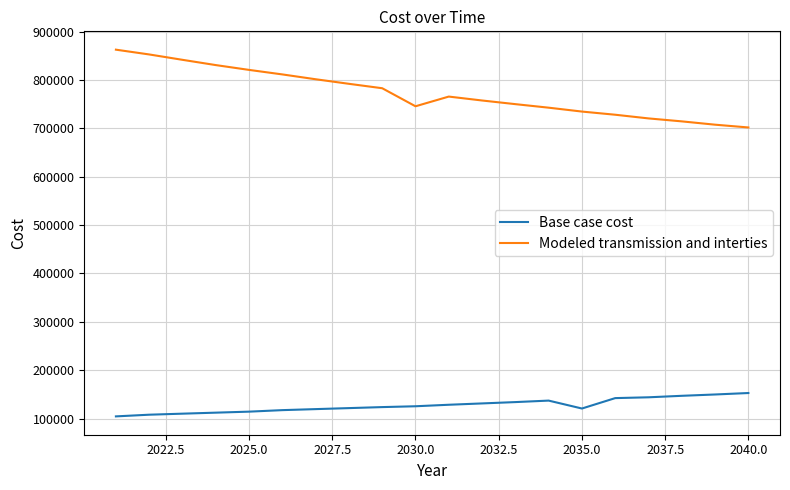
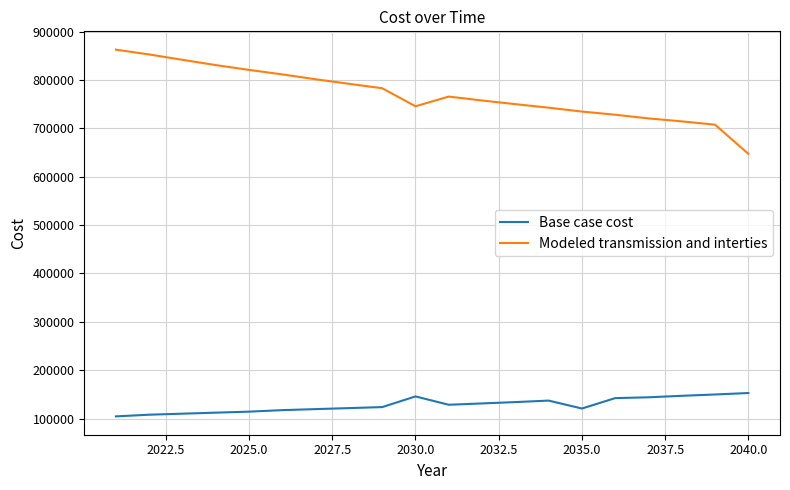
Base case cost, 2030.0: 130000 -> 150000
Modeled transmission and interties, 2040.0: 700000 -> 650000
